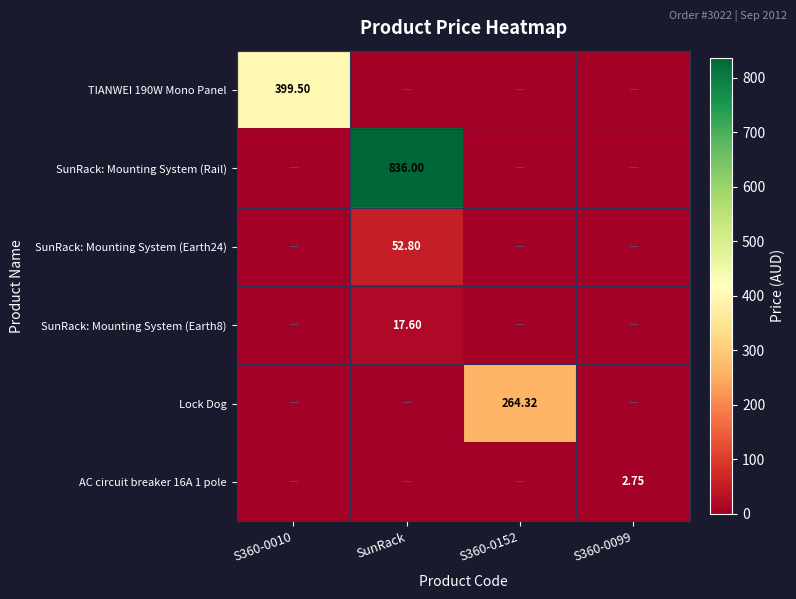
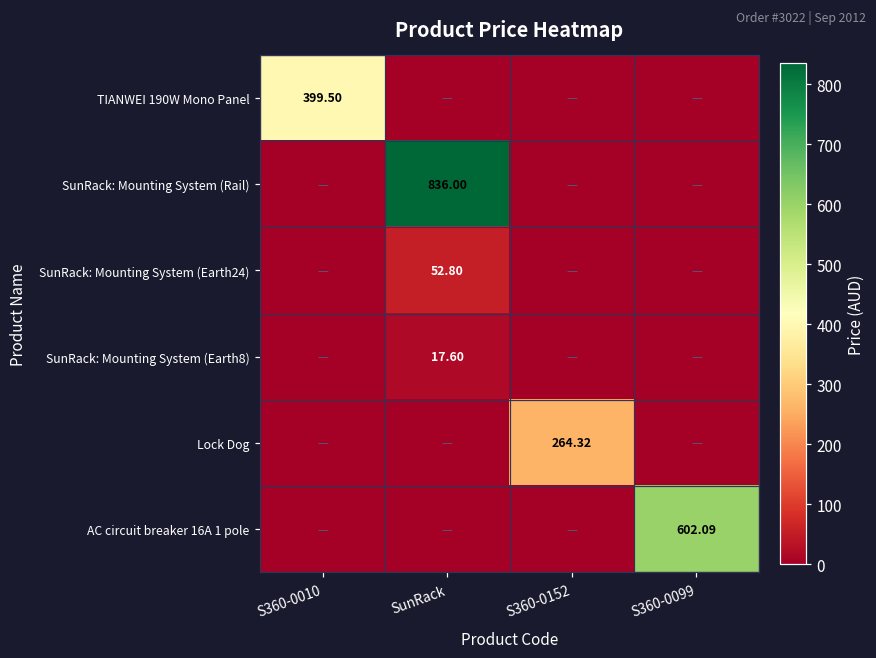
AC circuit breaker 16A 1 pole, S360-0099: 2.75 -> 602.09
